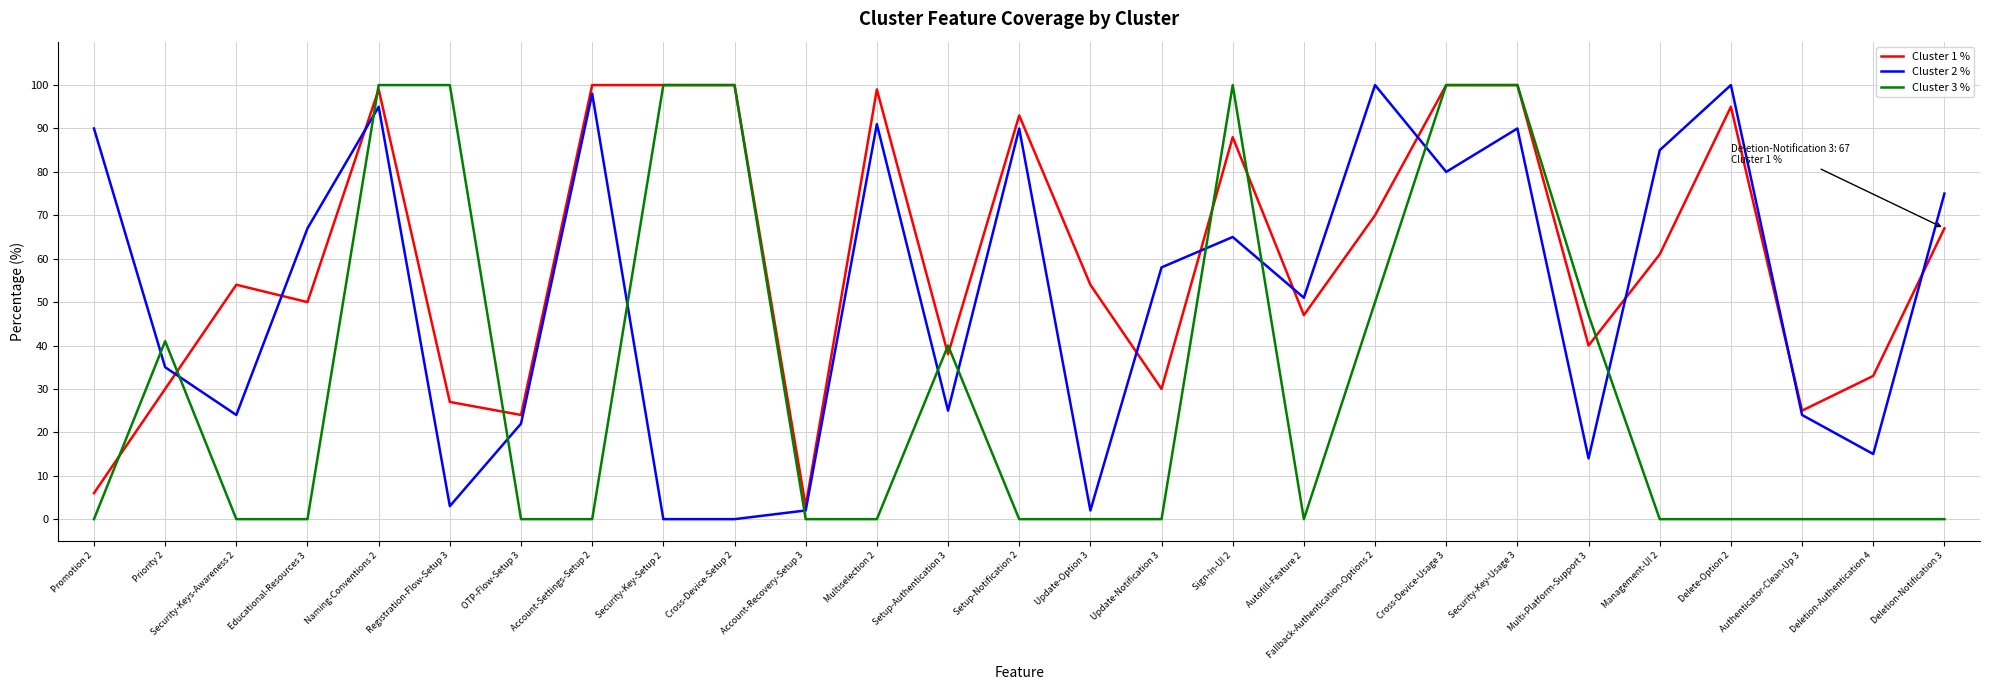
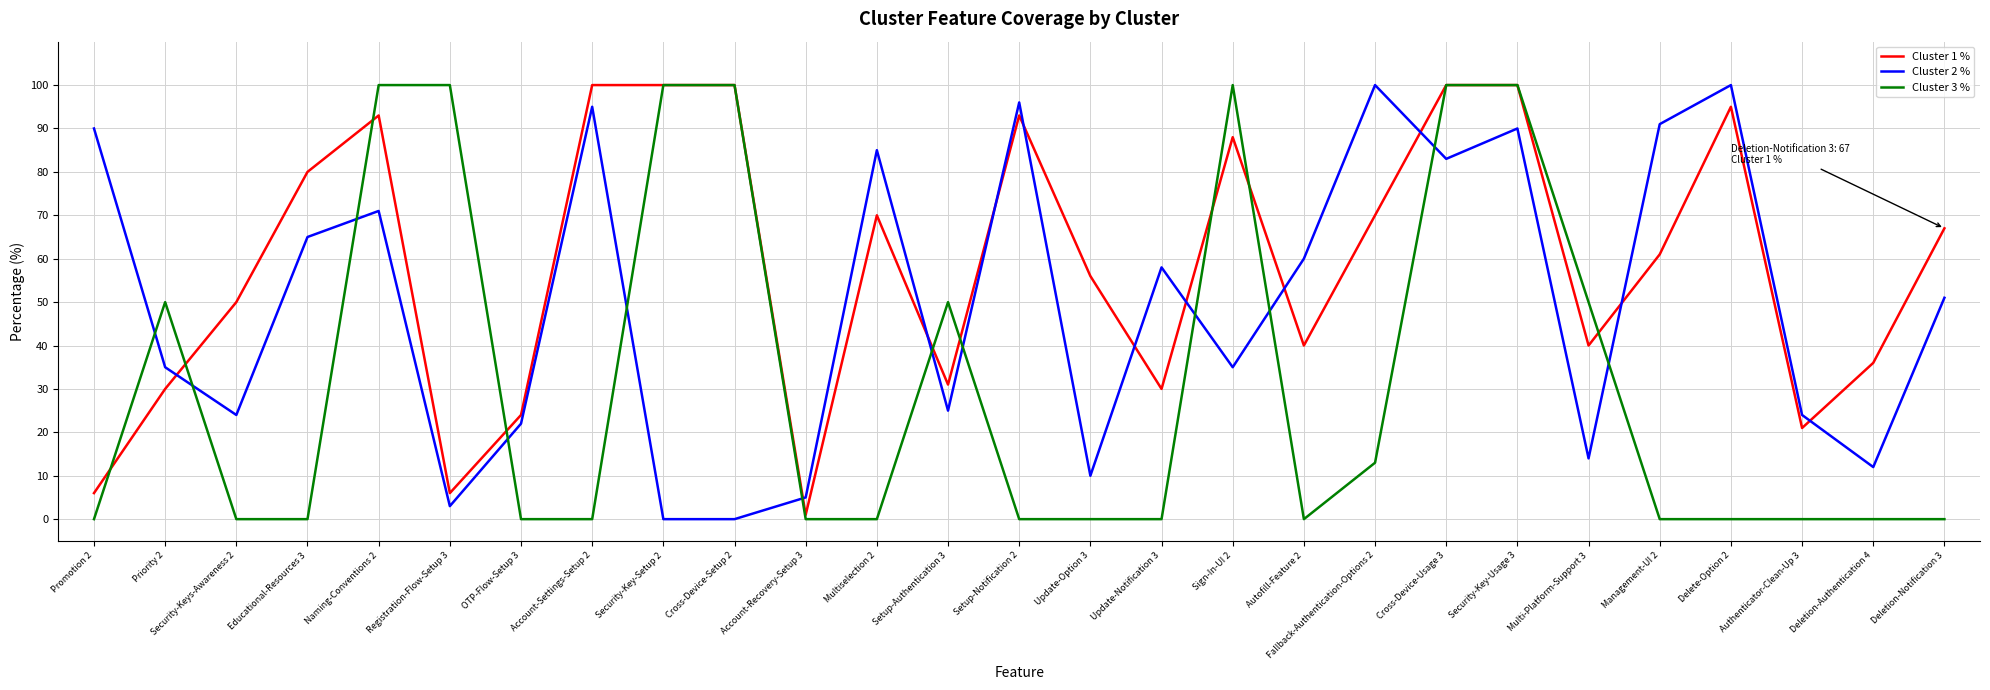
Cluster 3 %, Priority 2: 41 -> 50
Cluster 1 %, Security-Keys-Awareness 2: 54 -> 50
Cluster 1 %, Educational-Resources 3: 50 -> 80
Cluster 2 %, Educational-Resources 3: 67 -> 65
Cluster 1 %, Naming-Conventions 2: 99 -> 93
Cluster 2 %, Naming-Conventions 2: 95 -> 71
Cluster 1 %, Registration-Flow-Setup 3: 27 -> 6
Cluster 2 %, Account-Settings-Setup 2: 98 -> 95
Cluster 1 %, Account-Recovery-Setup 3: 3 -> 1
Cluster 2 %, Account-Recovery-Setup 3: 2 -> 5
Cluster 1 %, Multiselection 2: 99 -> 70
Cluster 2 %, Multiselection 2: 91 -> 85
Cluster 1 %, Setup-Authentication 3: 38 -> 31
Cluster 3 %, Setup-Authentication 3: 40 -> 50
Cluster 2 %, Setup-Notification 2: 90 -> 96
Cluster 1 %, Update-Option 3: 54 -> 56
Cluster 2 %, Update-Option 3: 2 -> 10
Cluster 2 %, Sign-In-UI 2: 65 -> 35
Cluster 1 %, Autofill-Feature 2: 47 -> 40
Cluster 2 %, Autofill-Feature 2: 51 -> 60
Cluster 3 %, Fallback-Authentication-Options 2: 50 -> 13
Cluster 2 %, Cross-Device-Usage 3: 80 -> 83
Cluster 3 %, Multi-Platform-Support 3: 47 -> 50
Cluster 2 %, Management-UI 2: 85 -> 91
Cluster 1 %, Authenticator-Clean-Up 3: 25 -> 21
Cluster 1 %, Deletion-Authentication 4: 33 -> 36
Cluster 2 %, Deletion-Authentication 4: 15 -> 12
Cluster 2 %, Deletion-Notification 3: 75 -> 51
